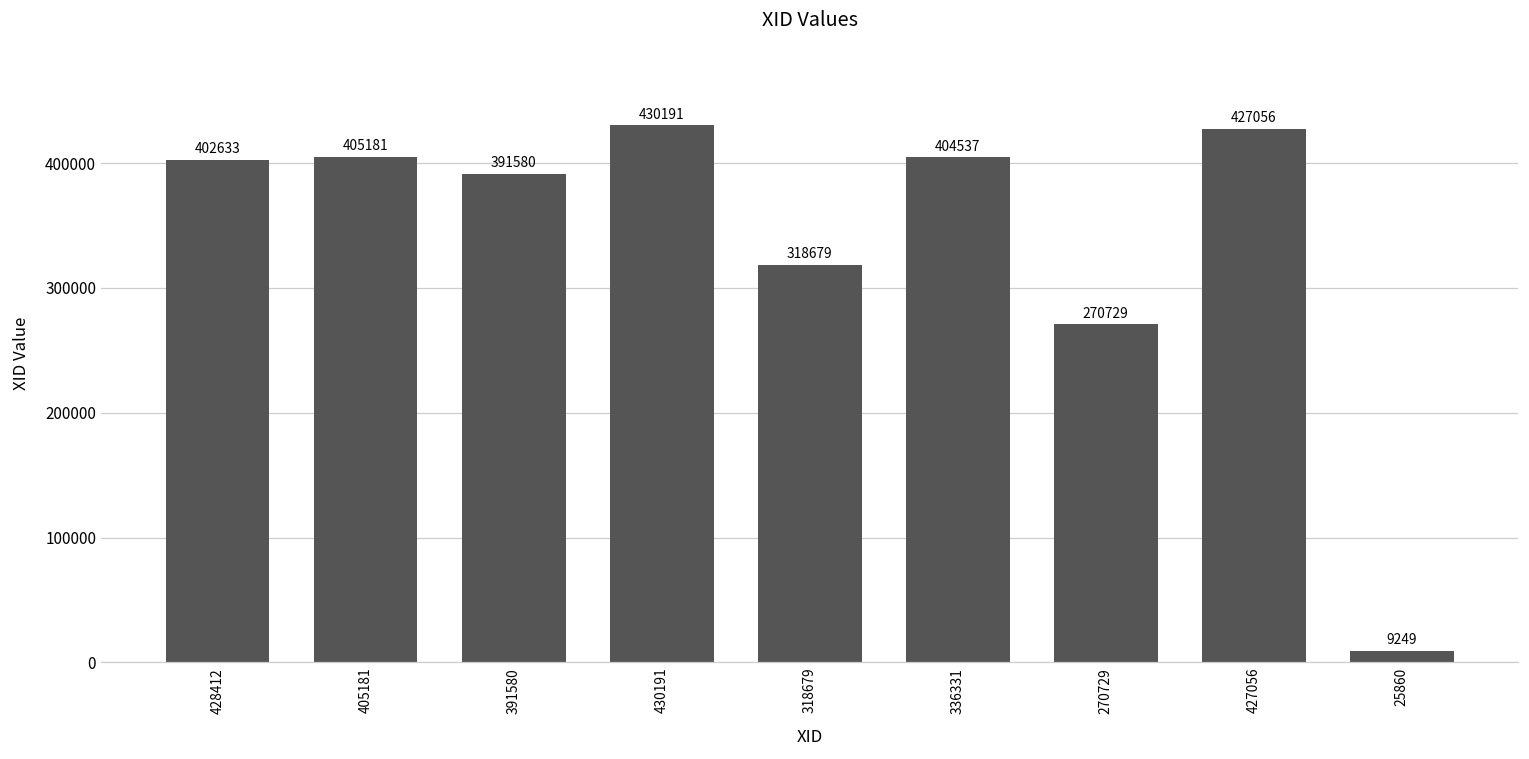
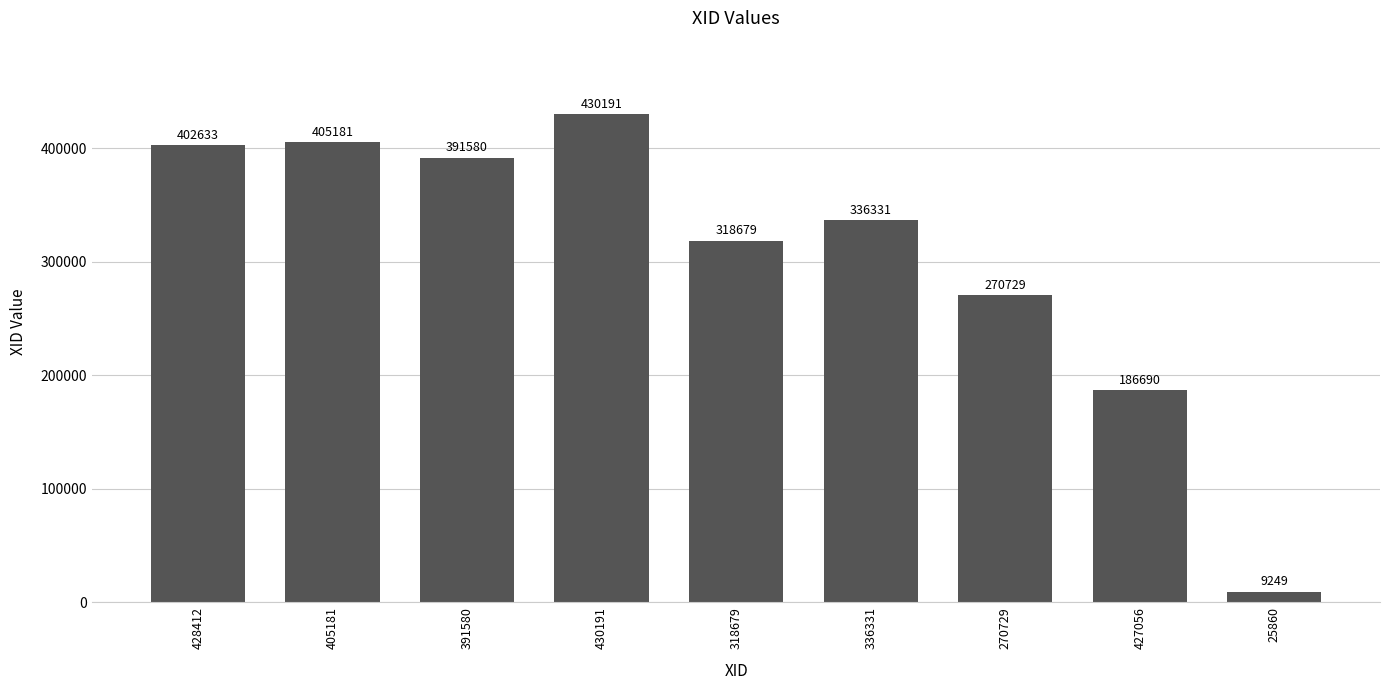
336331: 404537 -> 336331
427056: 427056 -> 186690
